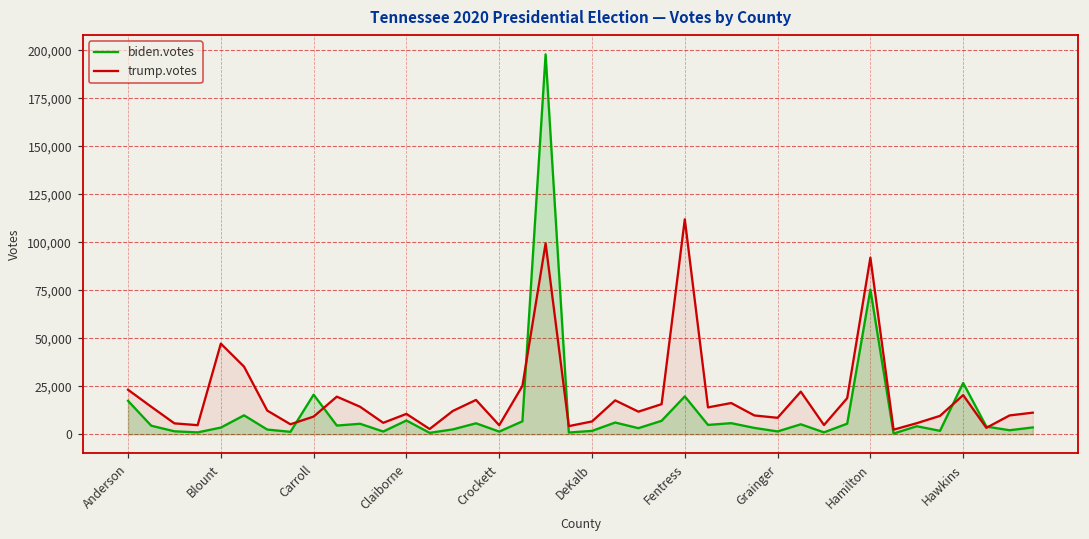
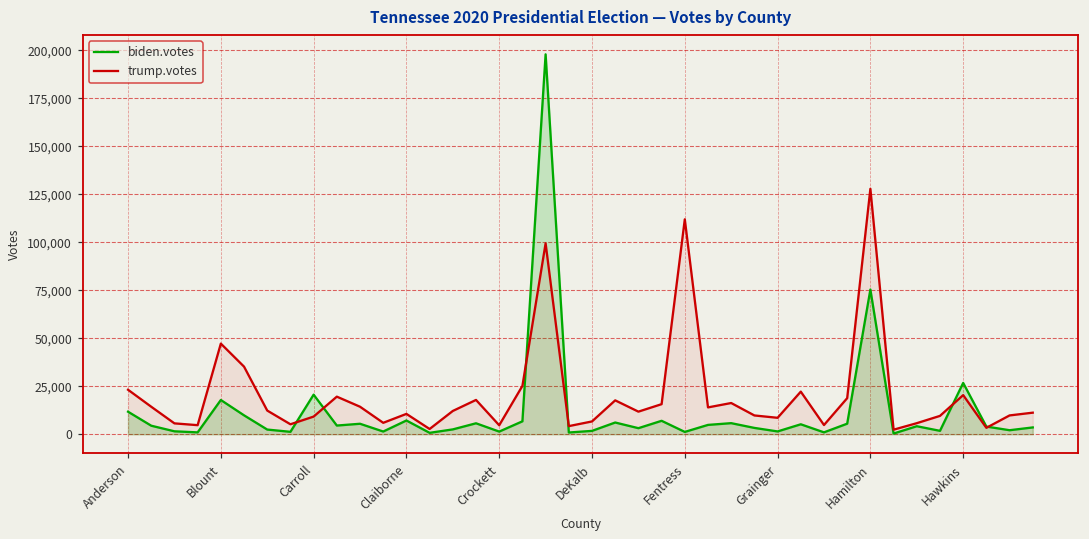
biden.votes, Anderson: 17,000 -> 12,000
biden.votes, Blount: 3,000 -> 18,000
biden.votes, Fentress: 20,000 -> 1,000
trump.votes, Hamilton: 92,000 -> 128,000
